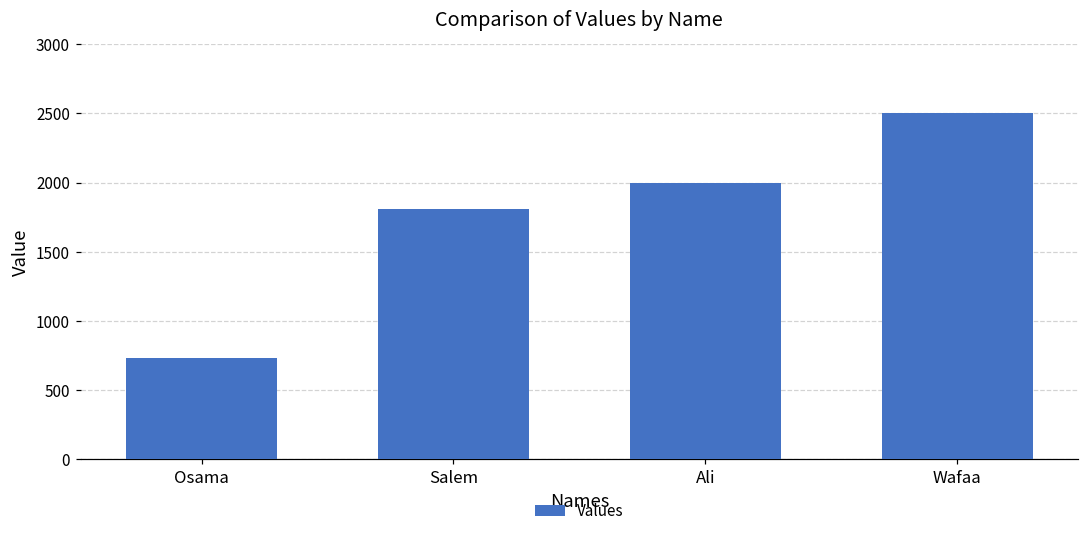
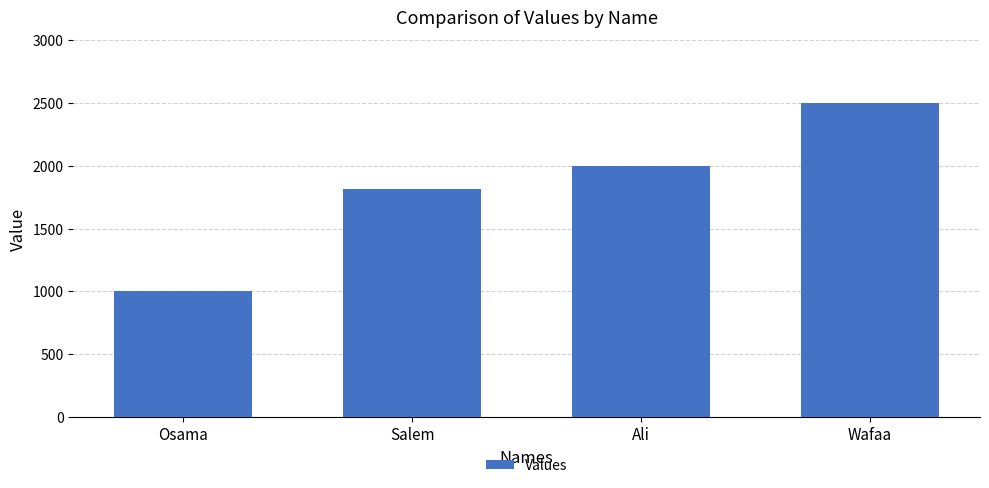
Osama: 730 -> 1000
